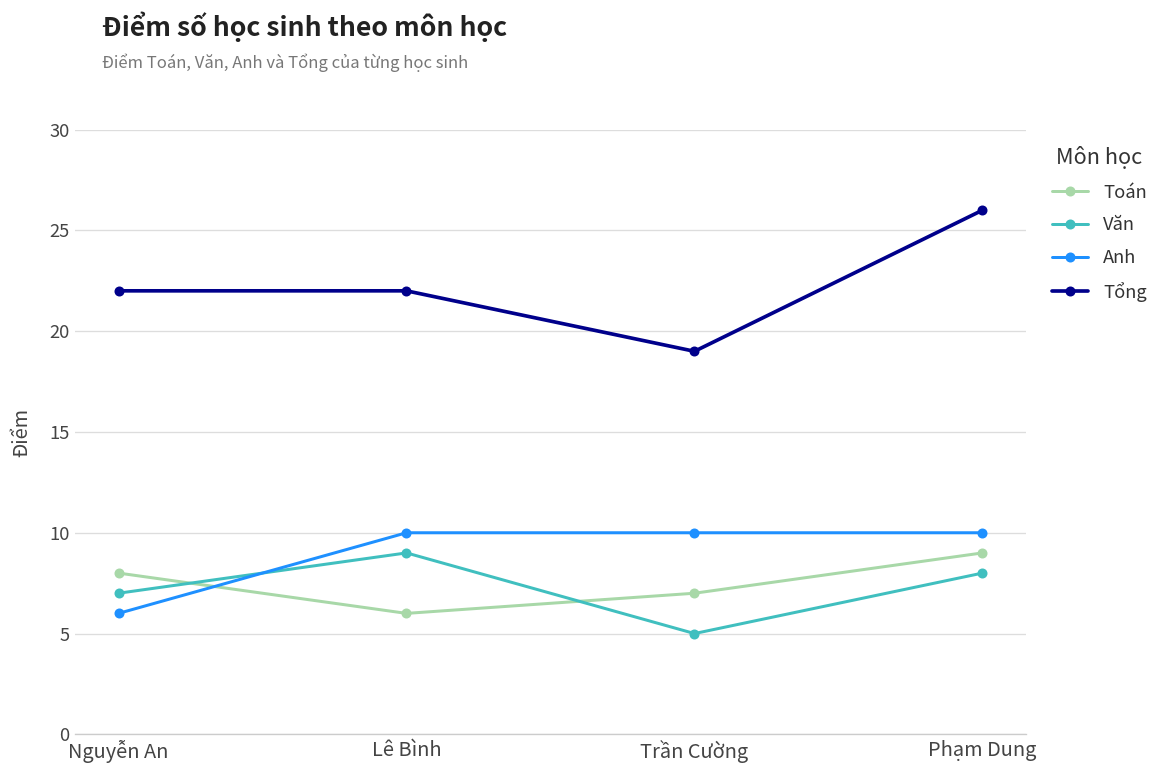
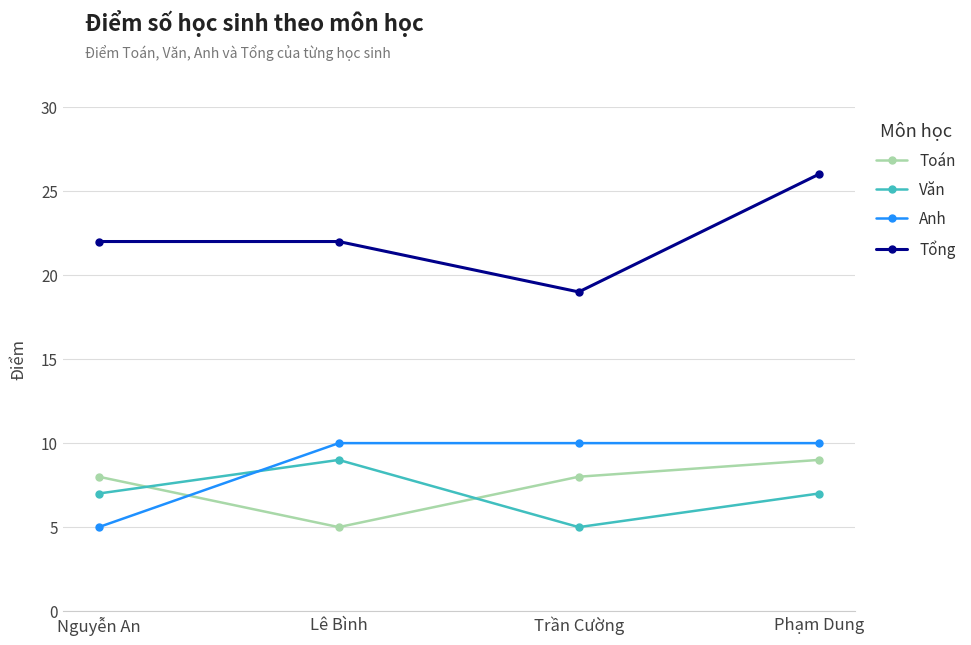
Anh, Nguyễn An: 6 -> 5
Toán, Lê Bình: 6 -> 5
Toán, Trần Cường: 7 -> 8
Văn, Phạm Dung: 8 -> 7
